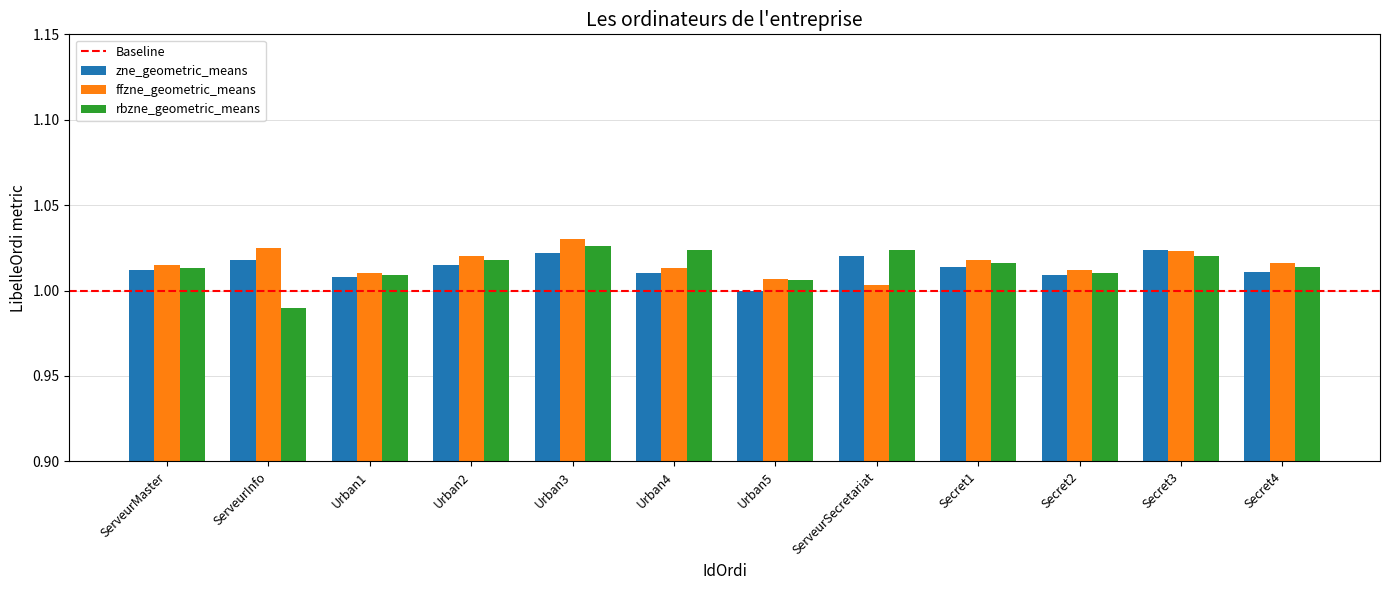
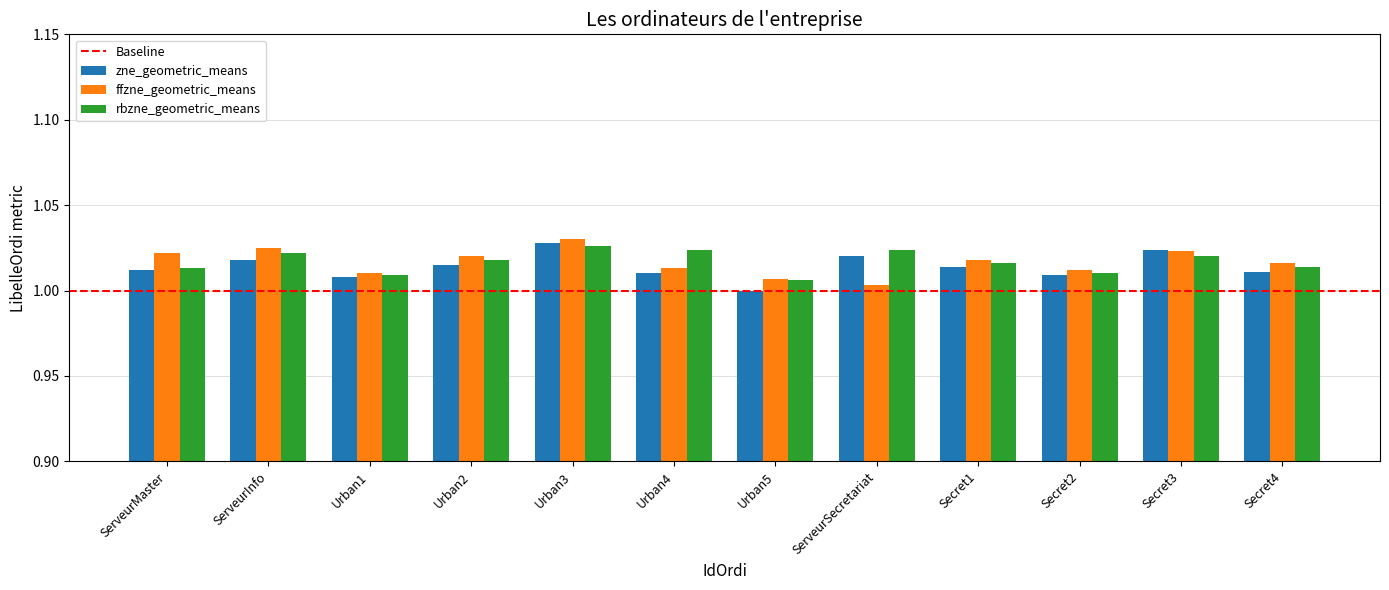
ffzne_geometric_means, ServeurMaster: 1.015 -> 1.022
rbzne_geometric_means, ServeurInfo: 0.990 -> 1.022
zne_geometric_means, Urban3: 1.022 -> 1.028
